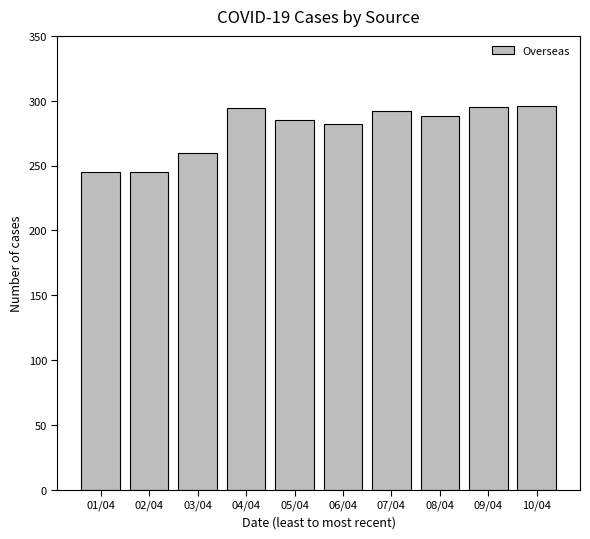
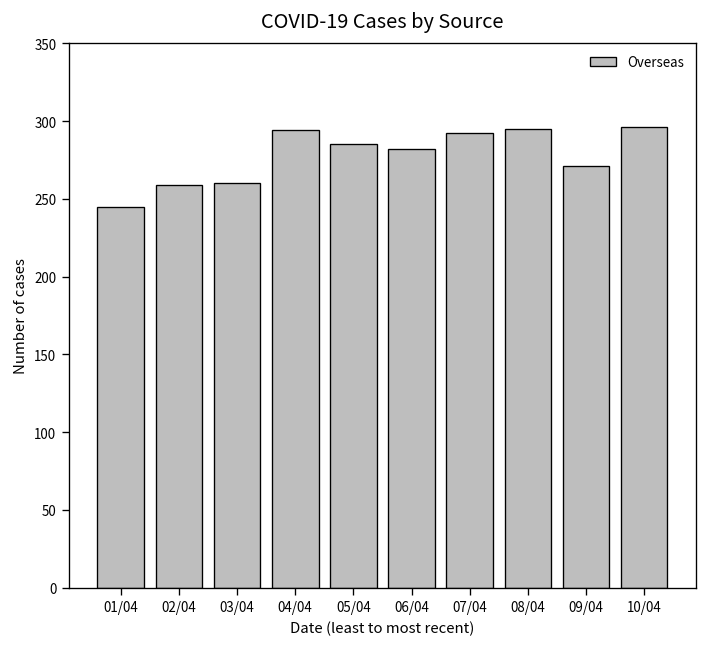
02/04: 245 -> 259
08/04: 288 -> 295
09/04: 295 -> 271
